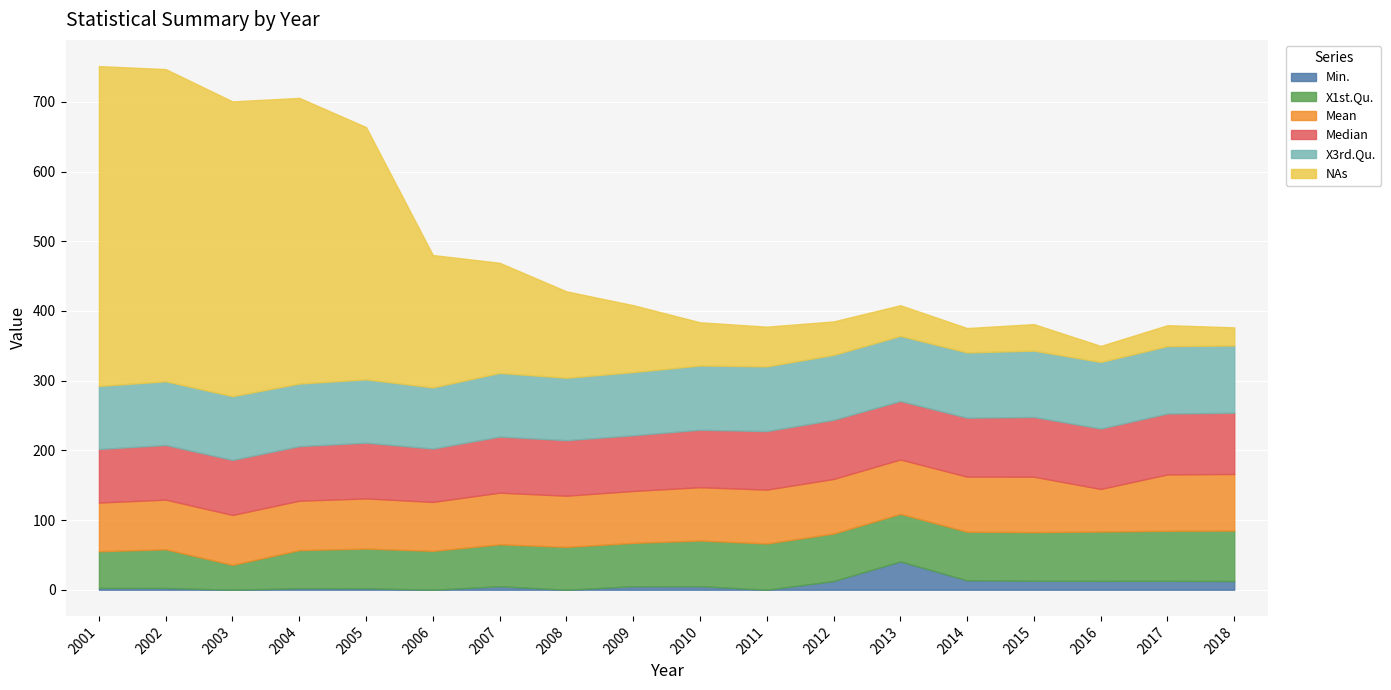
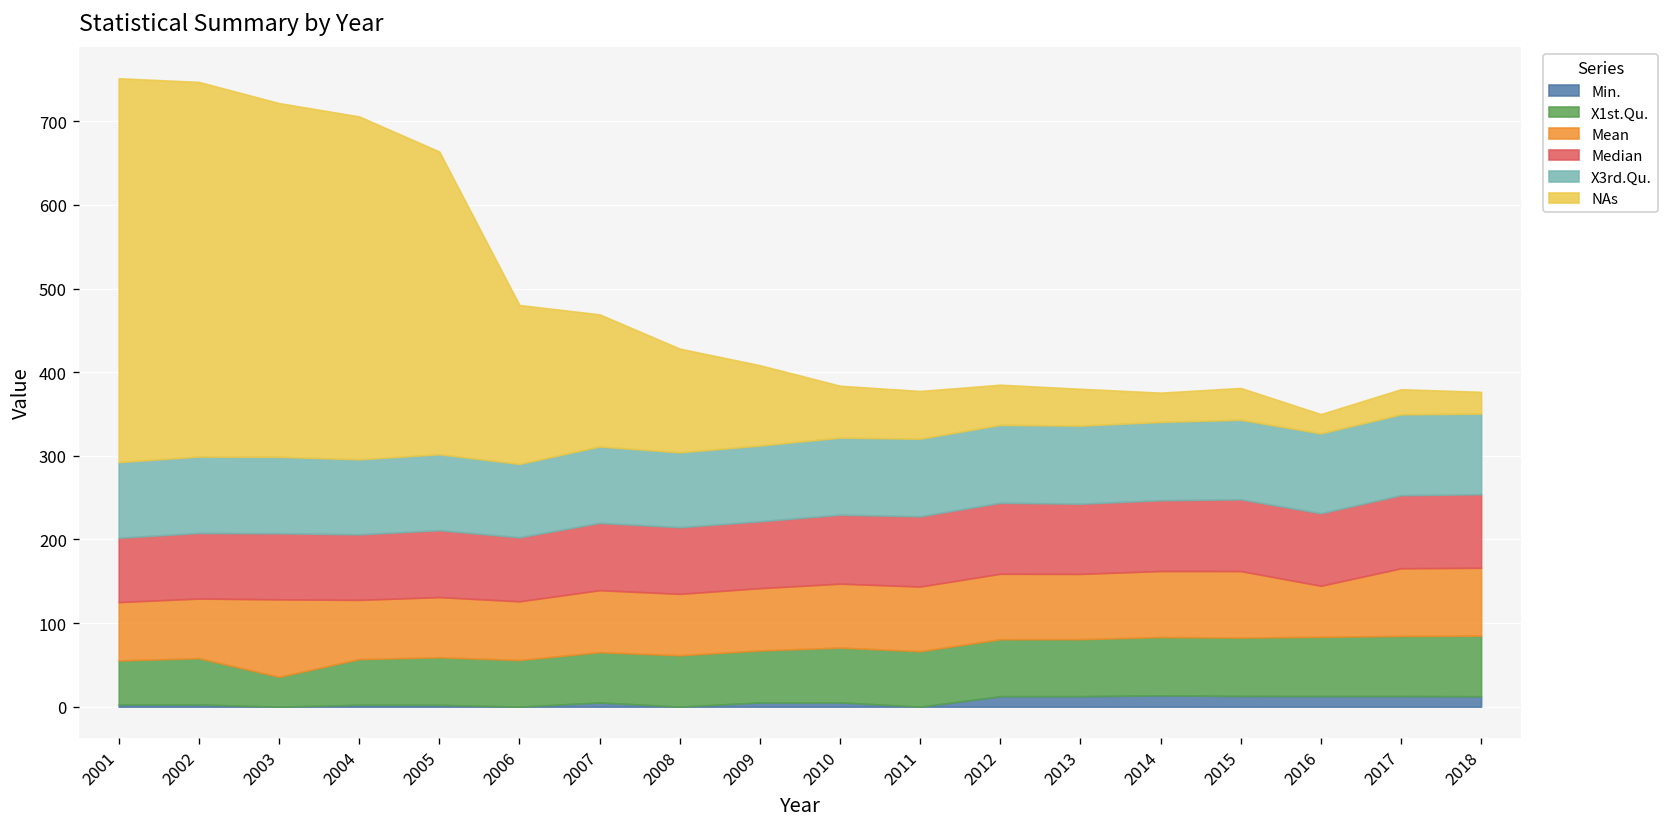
Mean, 2003: 70 -> 90
Min., 2013: 40 -> 10
